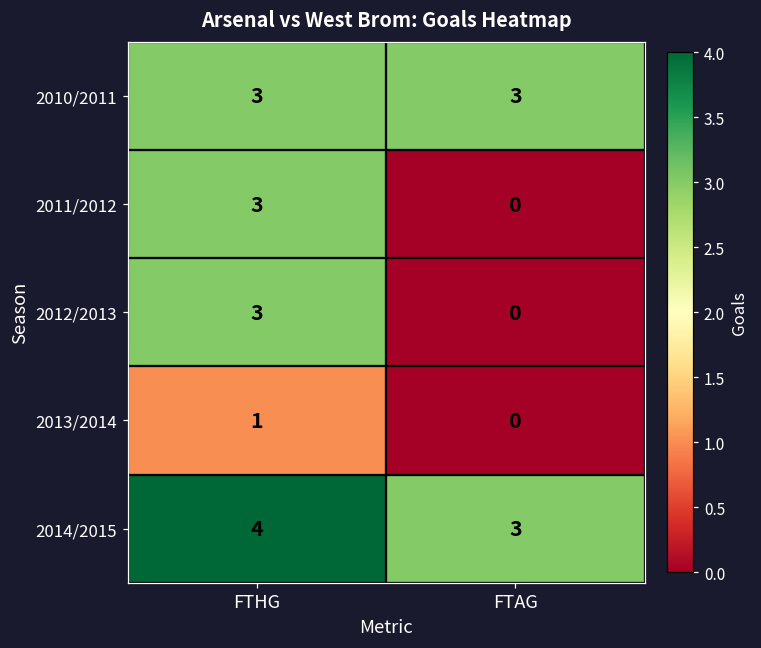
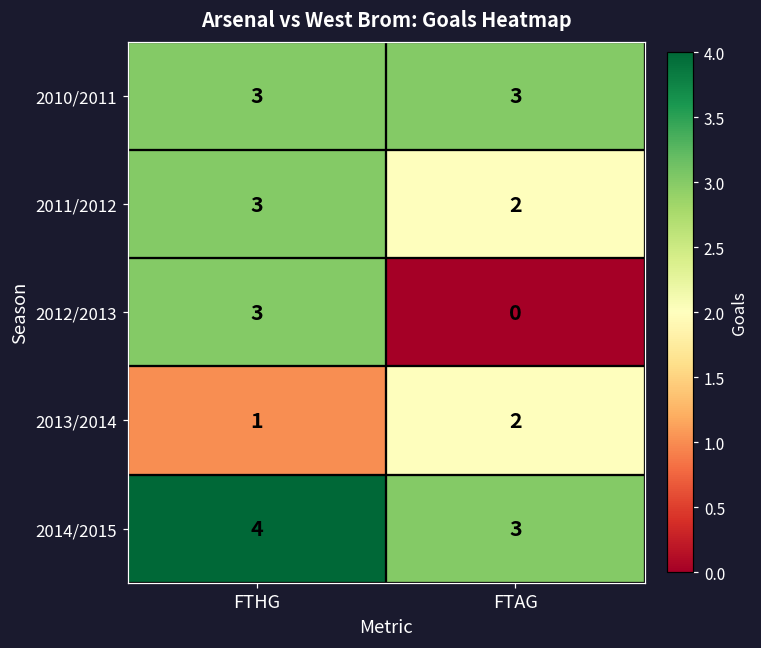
2011/2012, FTAG: 0 -> 2
2013/2014, FTAG: 0 -> 2
